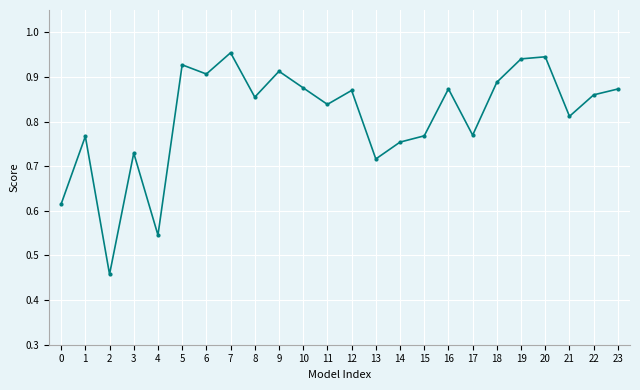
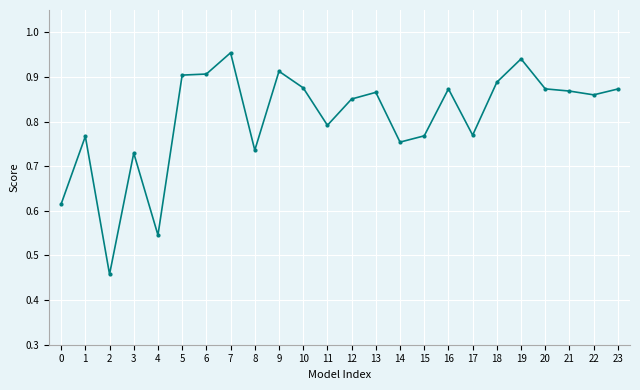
5: 0.93 -> 0.90
8: 0.85 -> 0.74
11: 0.84 -> 0.79
12: 0.87 -> 0.85
13: 0.72 -> 0.87
20: 0.95 -> 0.87
21: 0.81 -> 0.87
